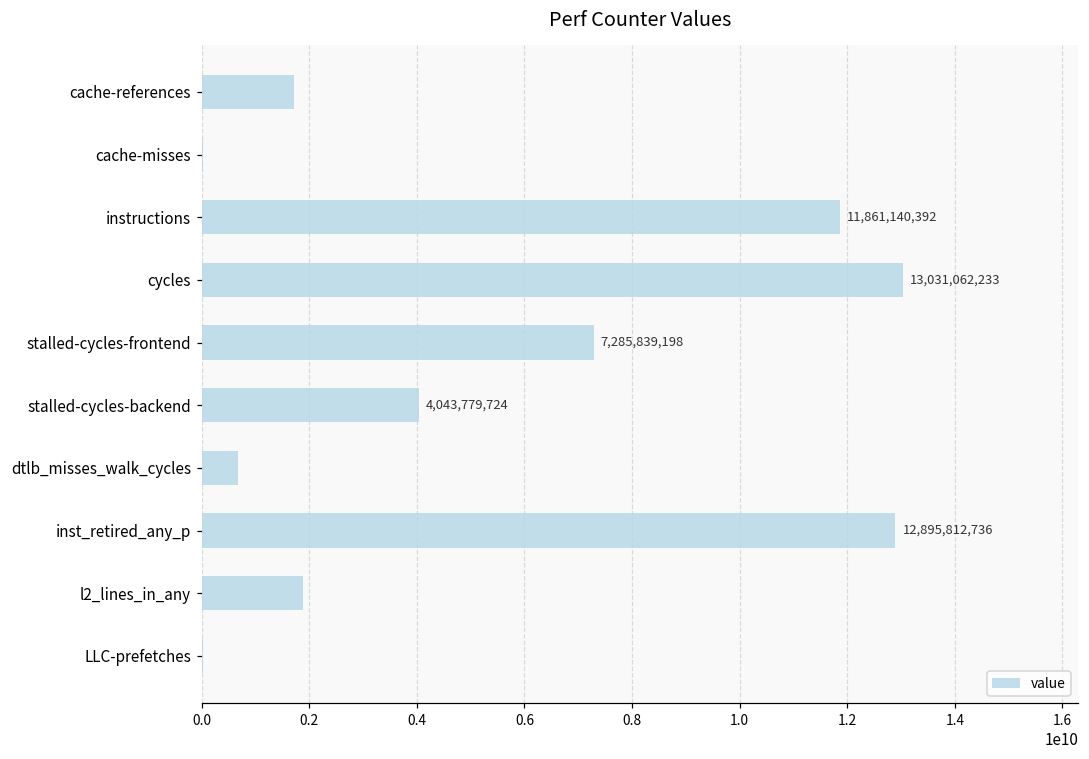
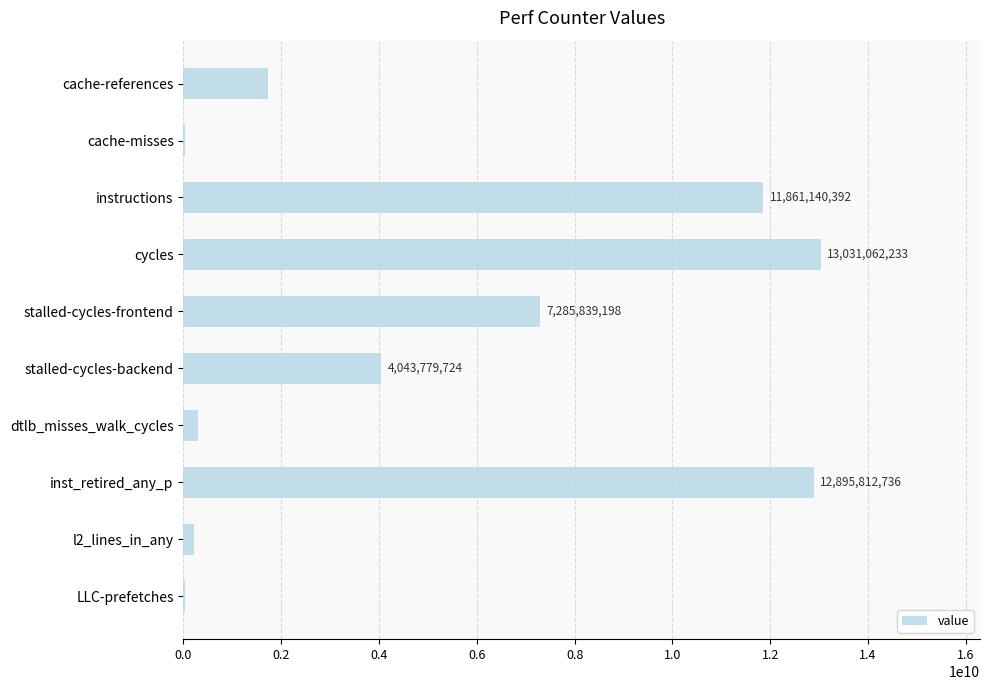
dtlb_misses_walk_cycles: 700000000 -> 300000000
l2_lines_in_any: 1900000000 -> 200000000
